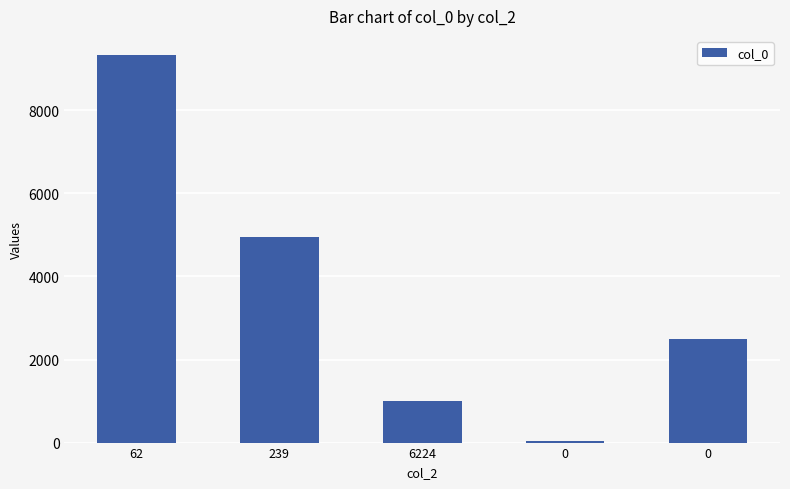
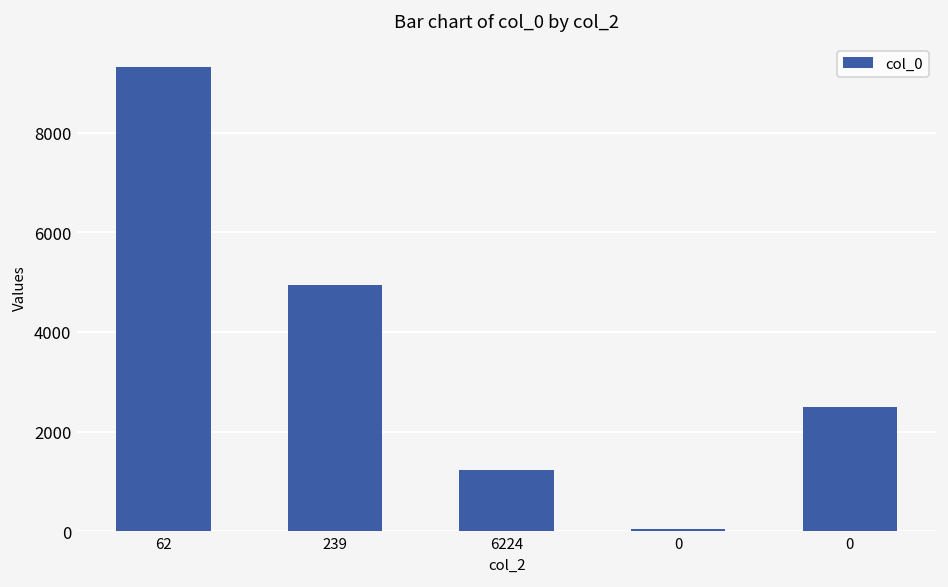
6224: 1000 -> 1200
